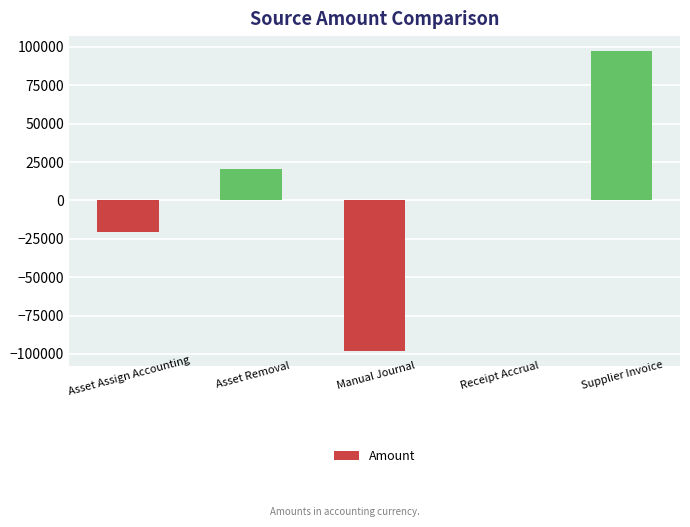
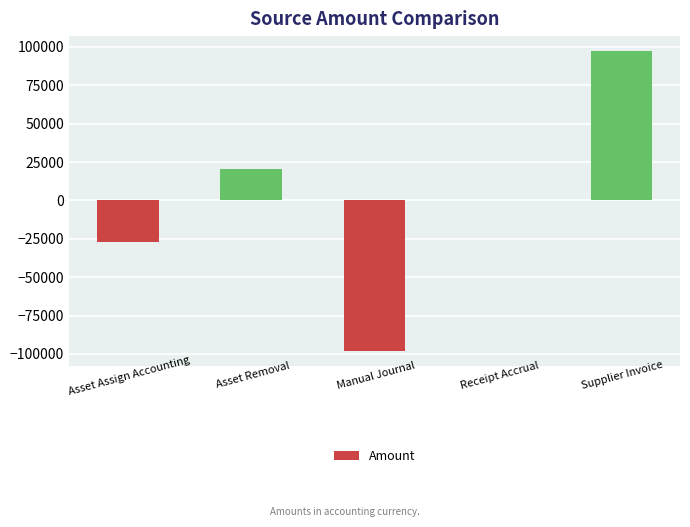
Asset Assign Accounting: -20000 -> -27000
